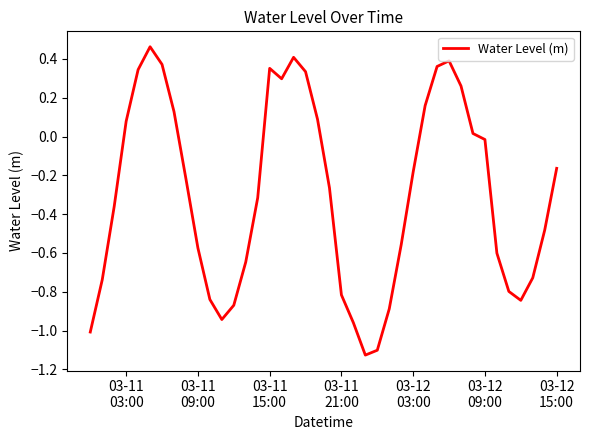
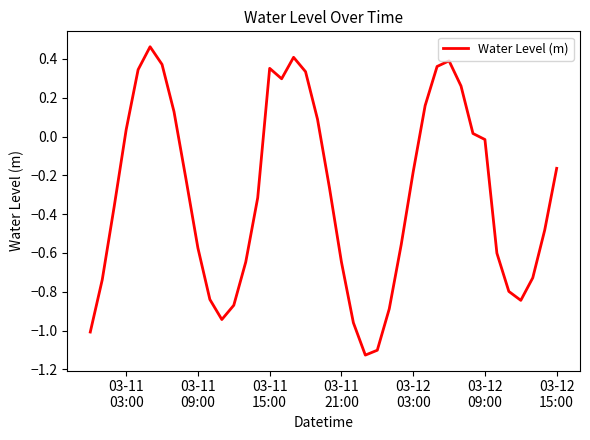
03-11 03:00: 0.08 -> 0.04
03-11 21:00: -0.82 -> -0.65
